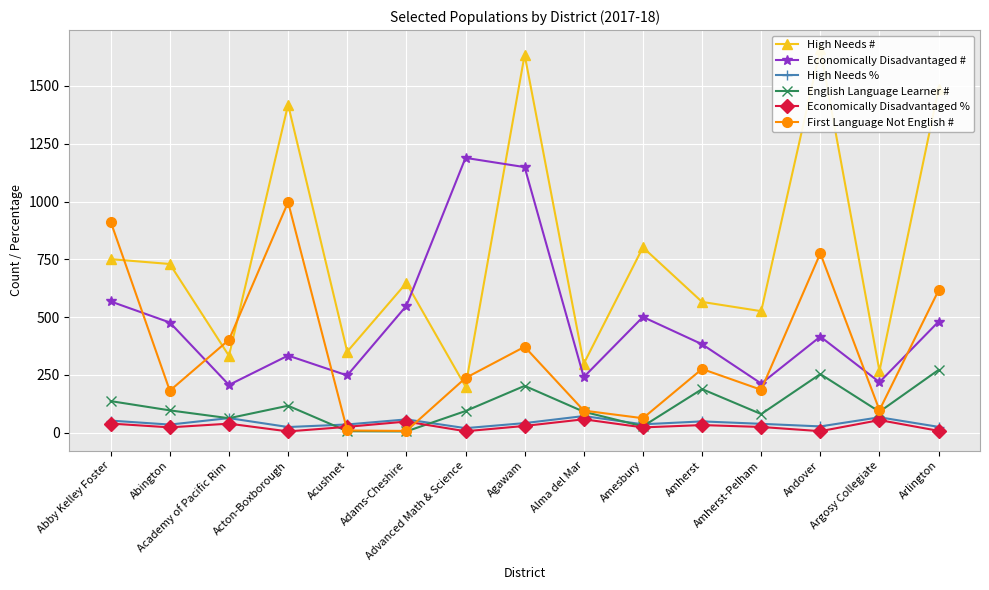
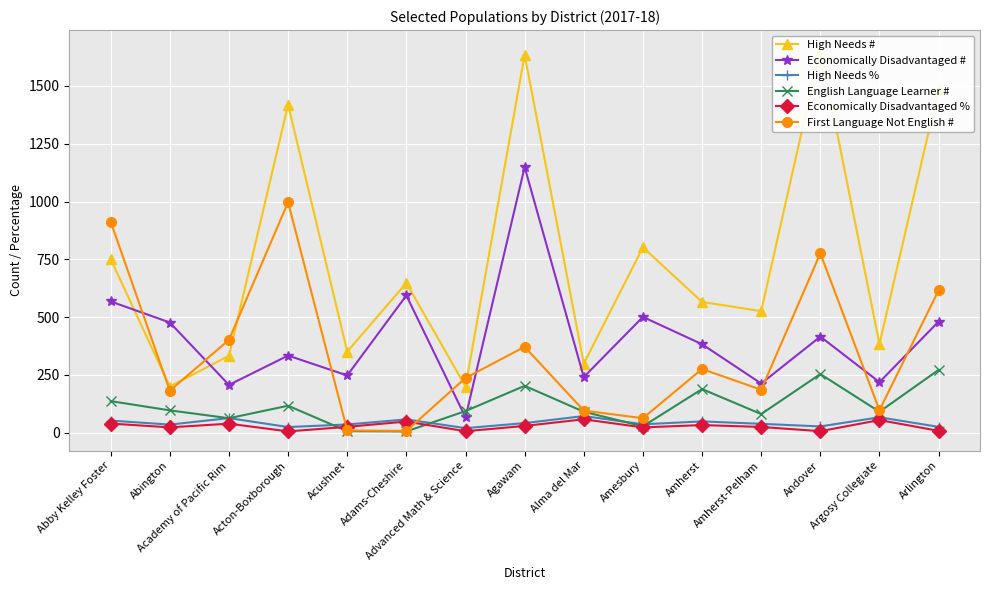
High Needs #, Abington: 730 -> 200
Economically Disadvantaged #, Adams-Cheshire: 550 -> 590
Economically Disadvantaged #, Advanced Math & Science: 1190 -> 70
High Needs #, Argosy Collegiate: 270 -> 380
